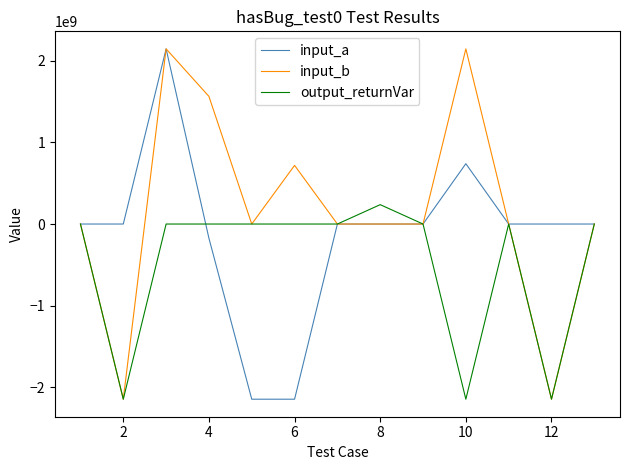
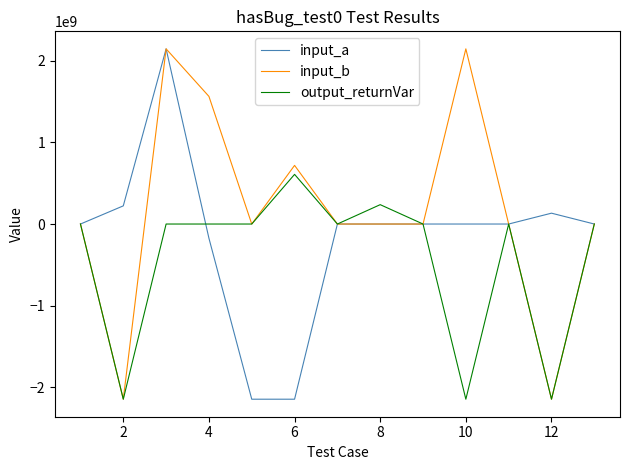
input_a, 2: 0 -> 200000000
output_returnVar, 6: 0 -> 600000000
input_a, 10: 700000000 -> 0
input_a, 12: 0 -> 100000000
